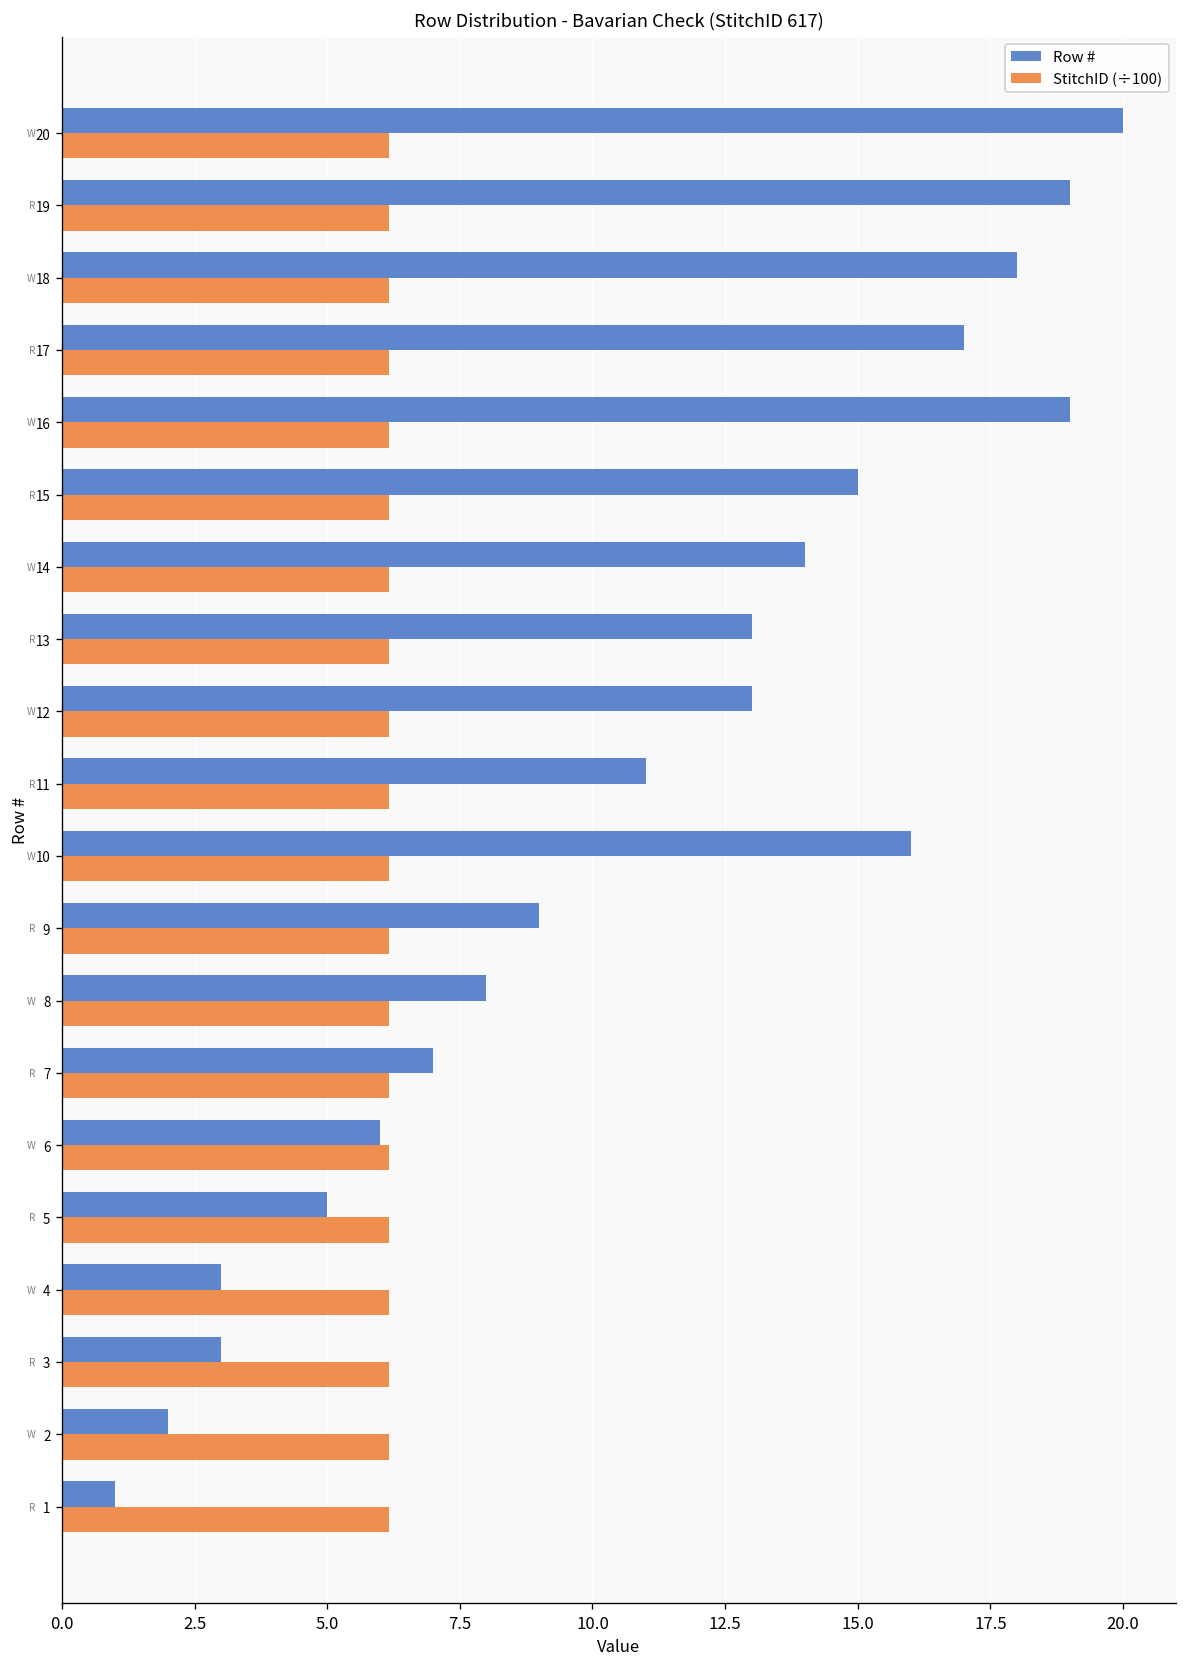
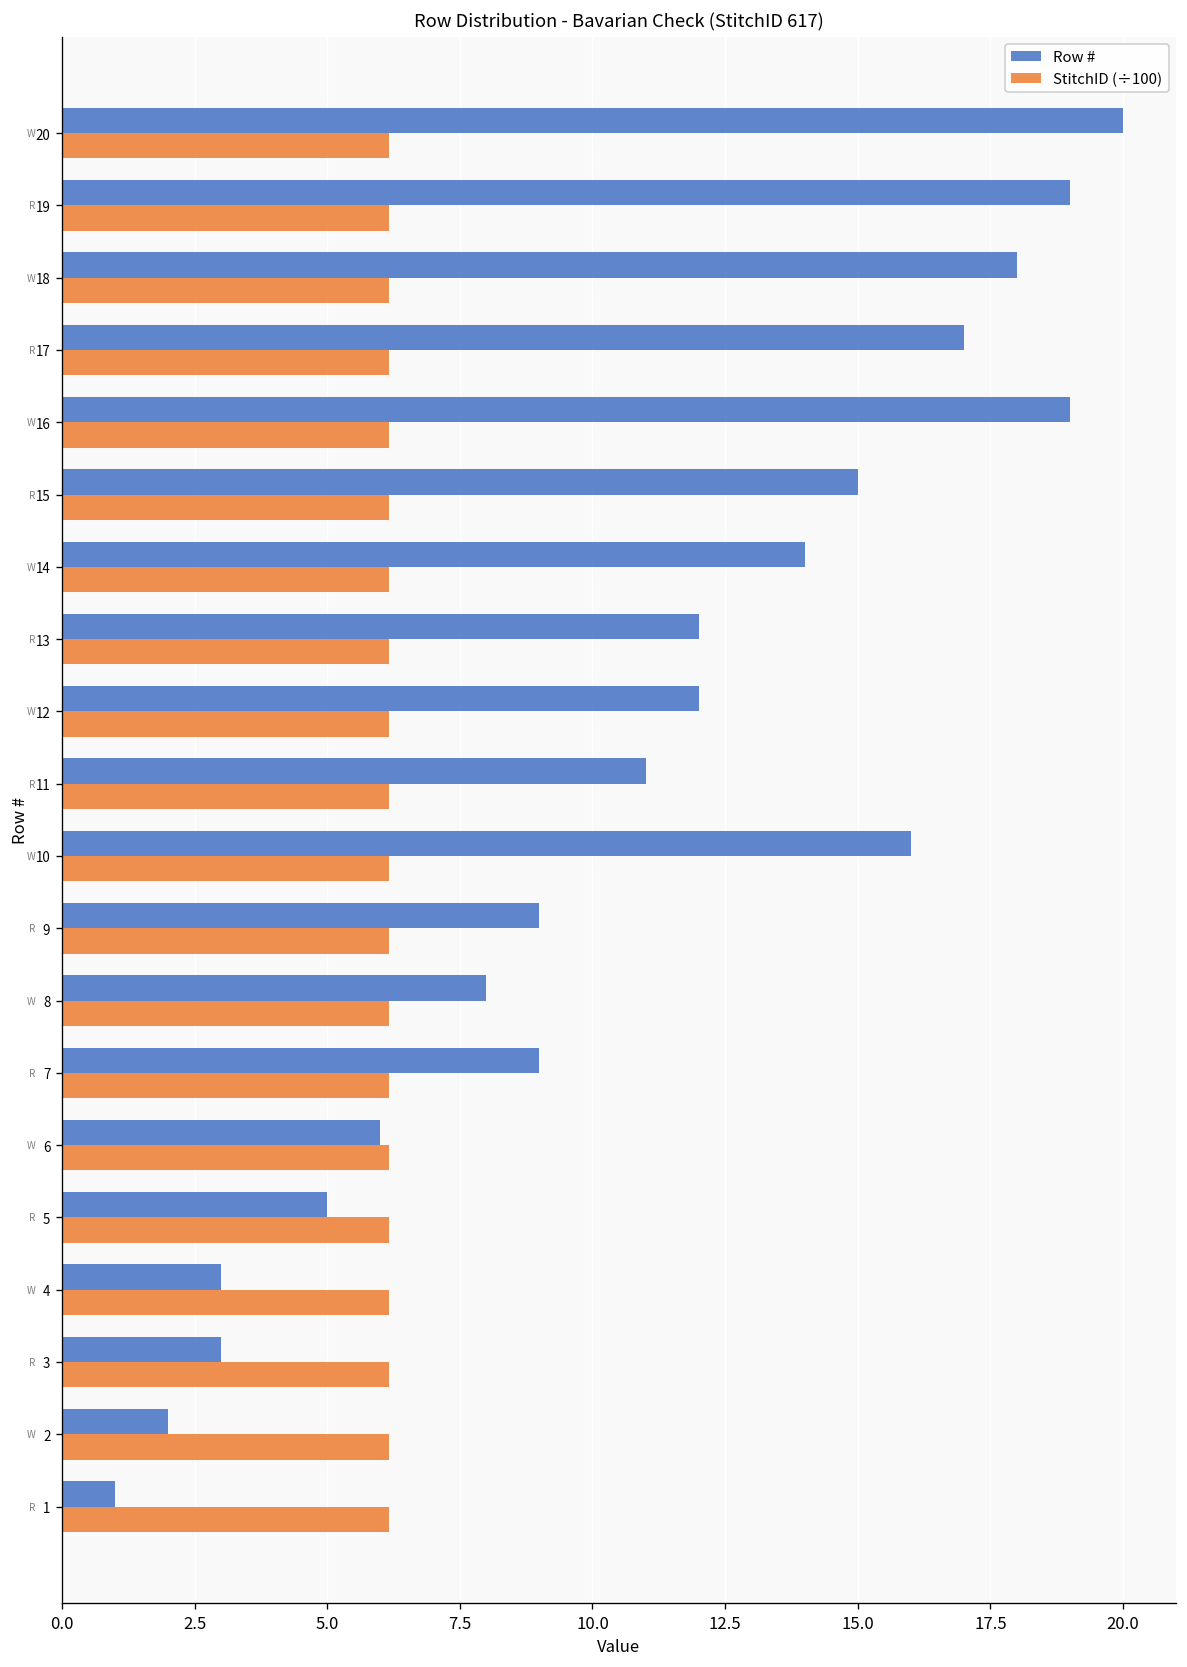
Row #, 13: 13 -> 12
Row #, 12: 13 -> 12
Row #, 7: 7 -> 9
